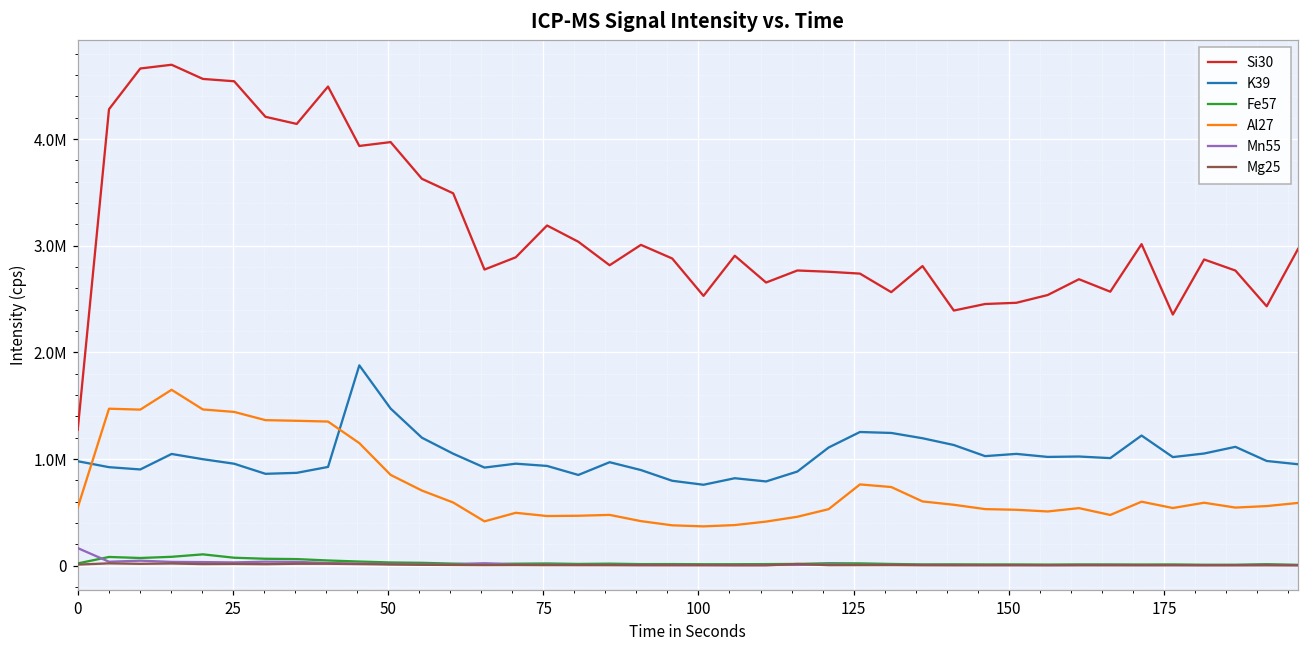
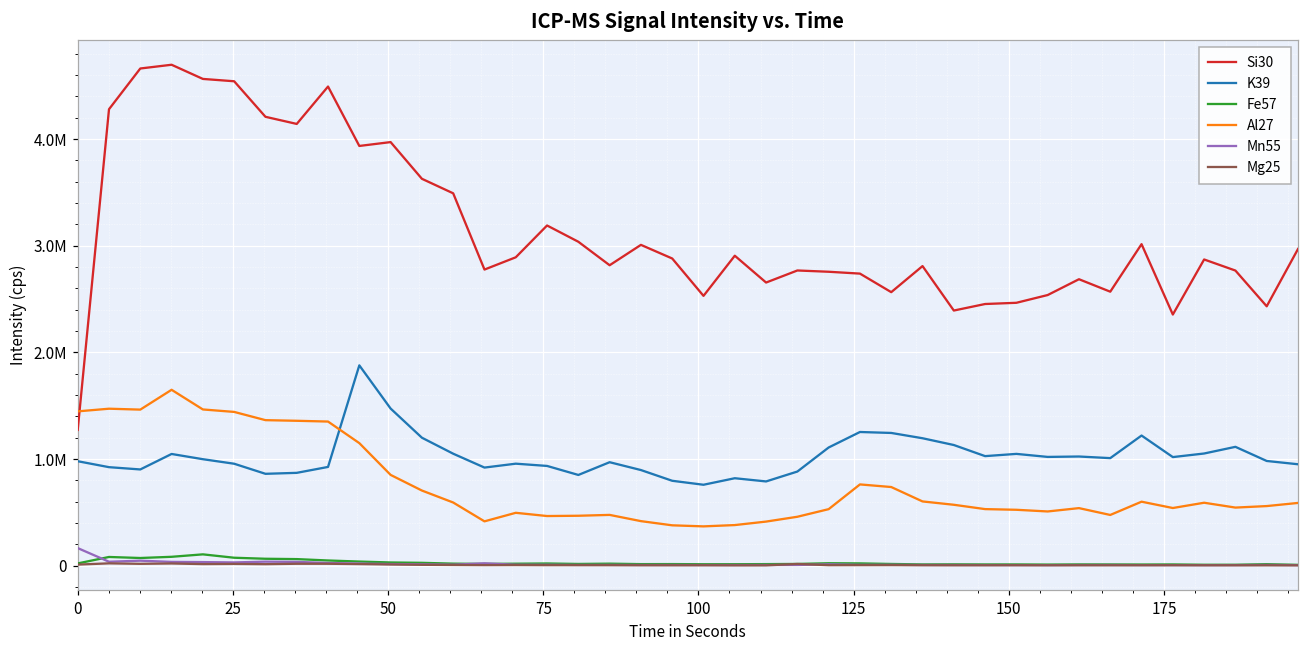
Al27, 0: 500000 -> 1400000
